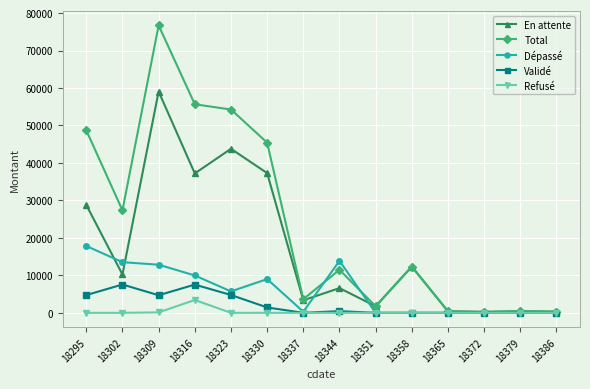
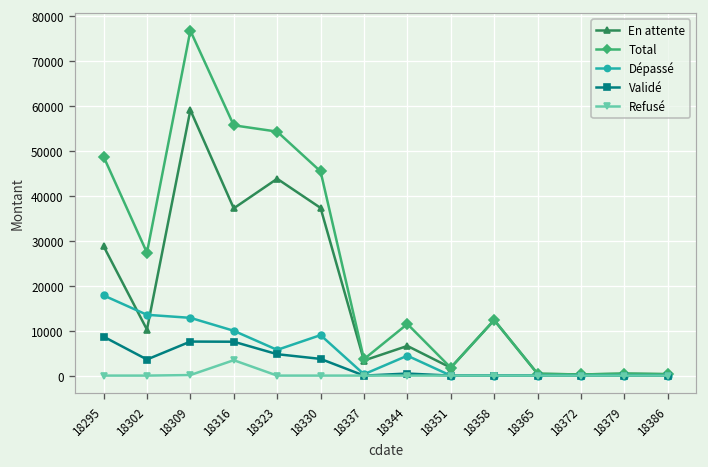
Validé, 18295: 5000 -> 9000
Validé, 18302: 8000 -> 4000
Validé, 18309: 5000 -> 8000
Validé, 18330: 1000 -> 4000
Dépassé, 18344: 14000 -> 4000
